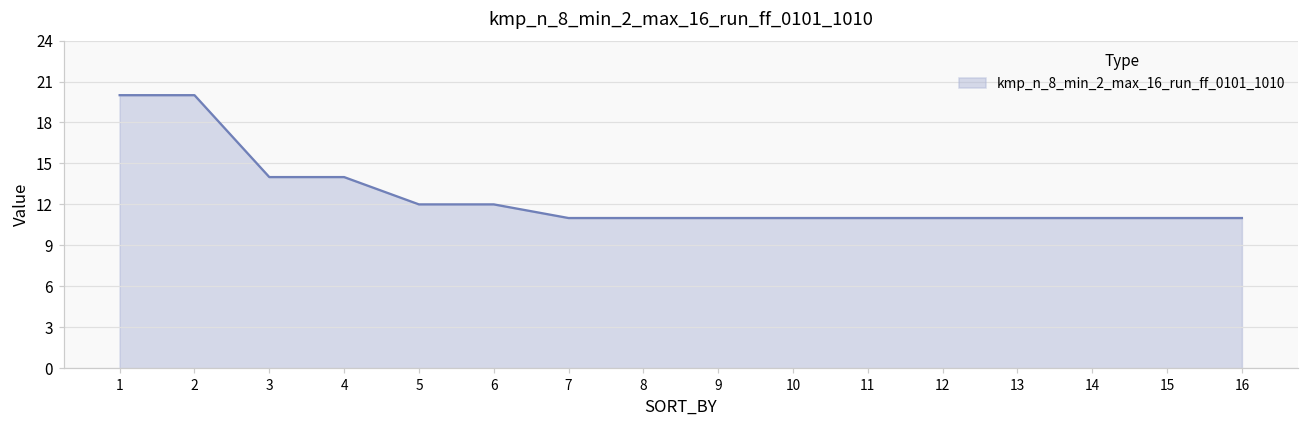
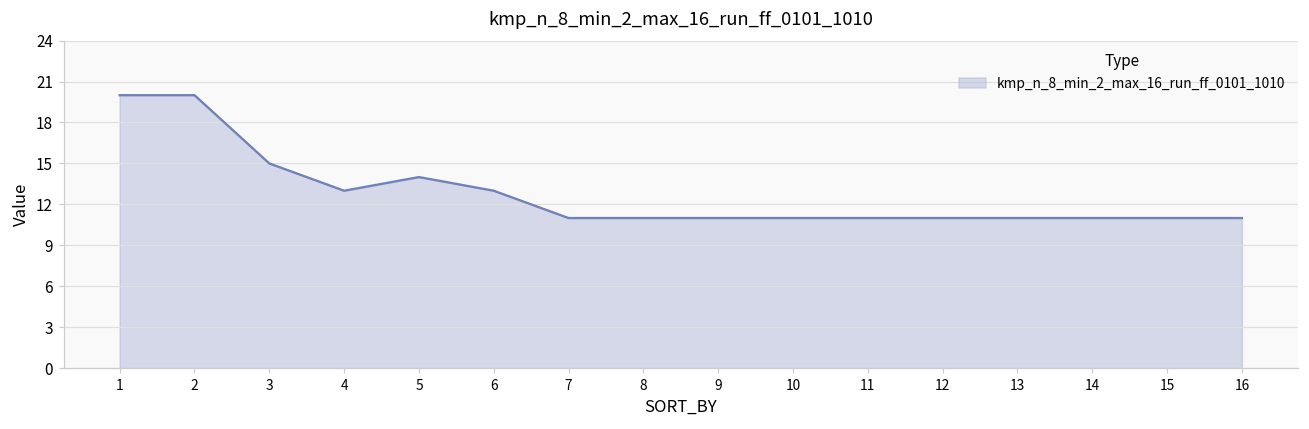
3: 14 -> 15
4: 14 -> 13
5: 12 -> 14
6: 12 -> 13
